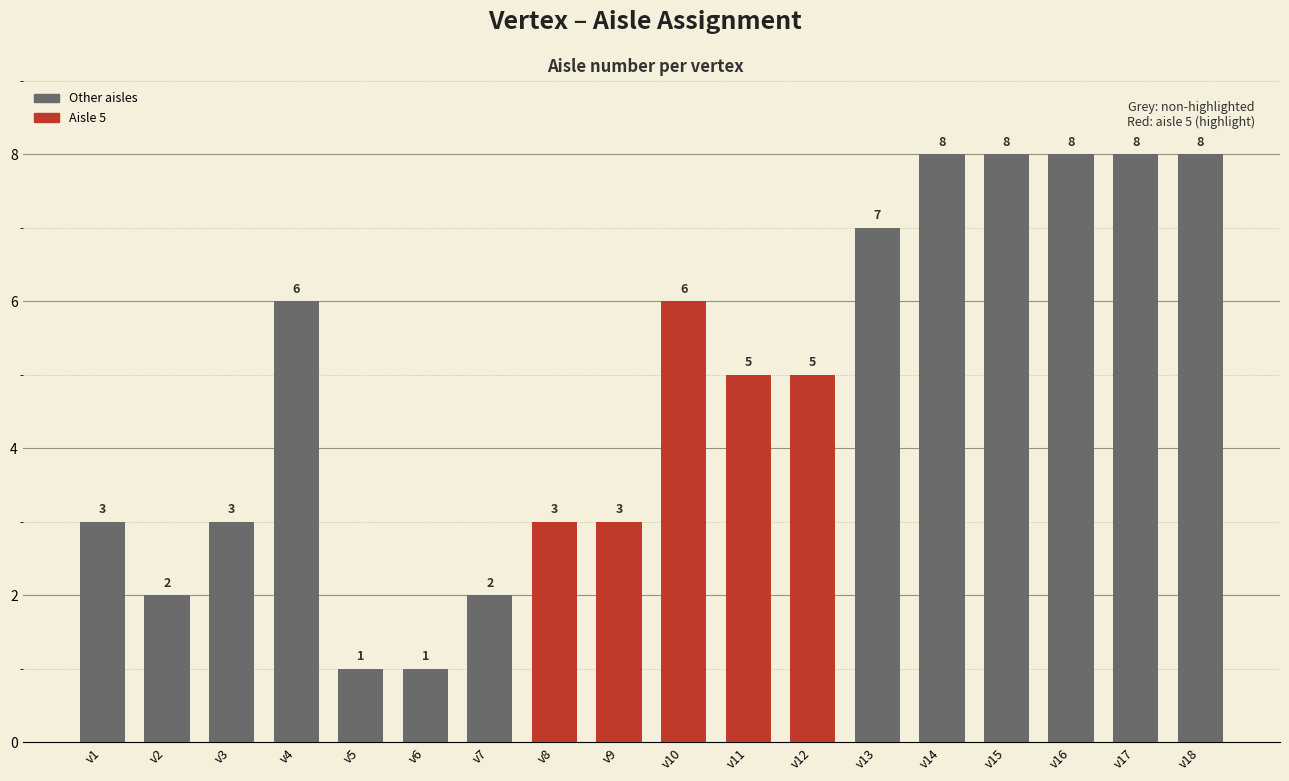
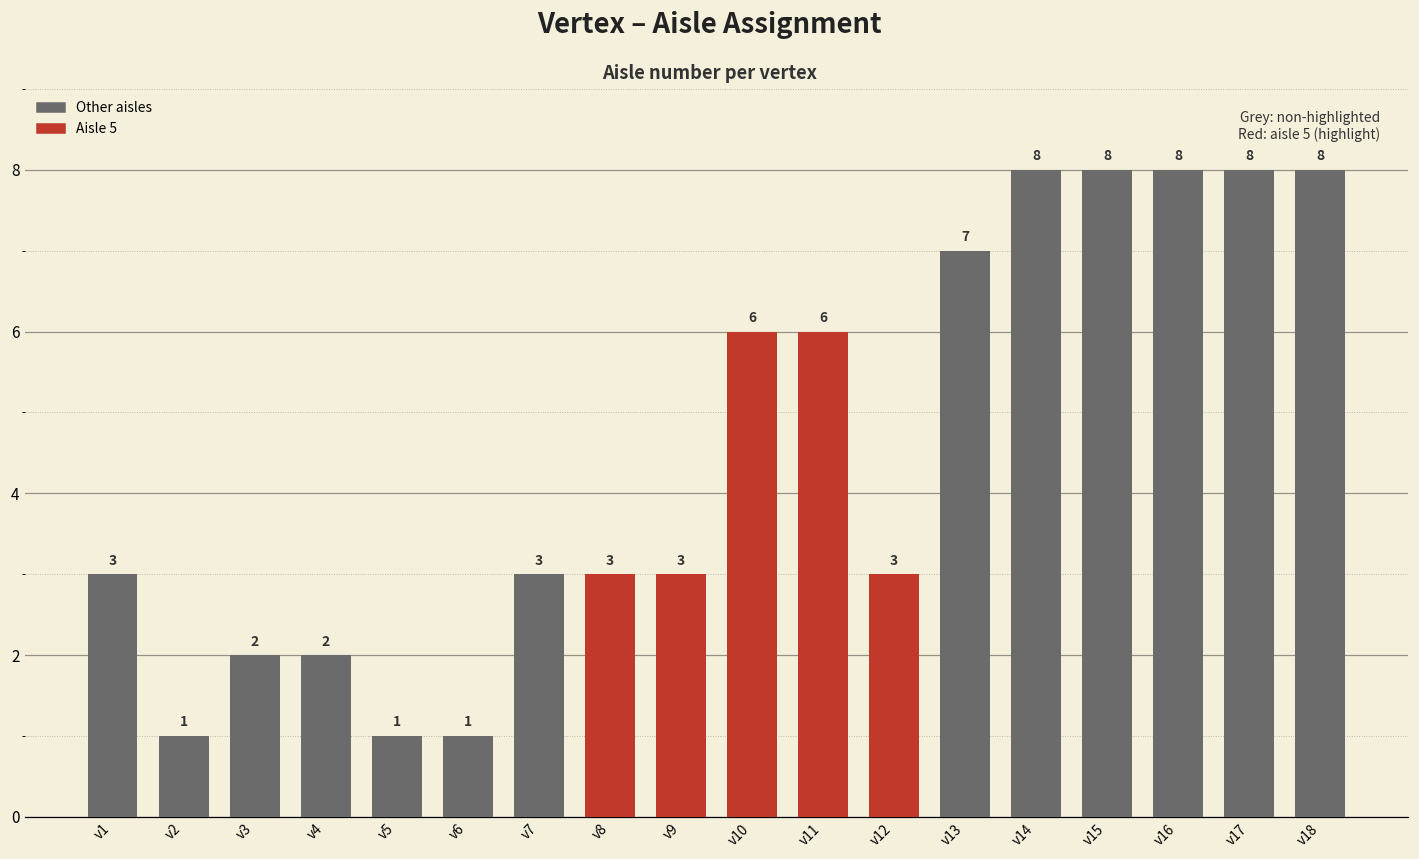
v2: 2 -> 1
v3: 3 -> 2
v4: 6 -> 2
v7: 2 -> 3
v11: 5 -> 6
v12: 5 -> 3
